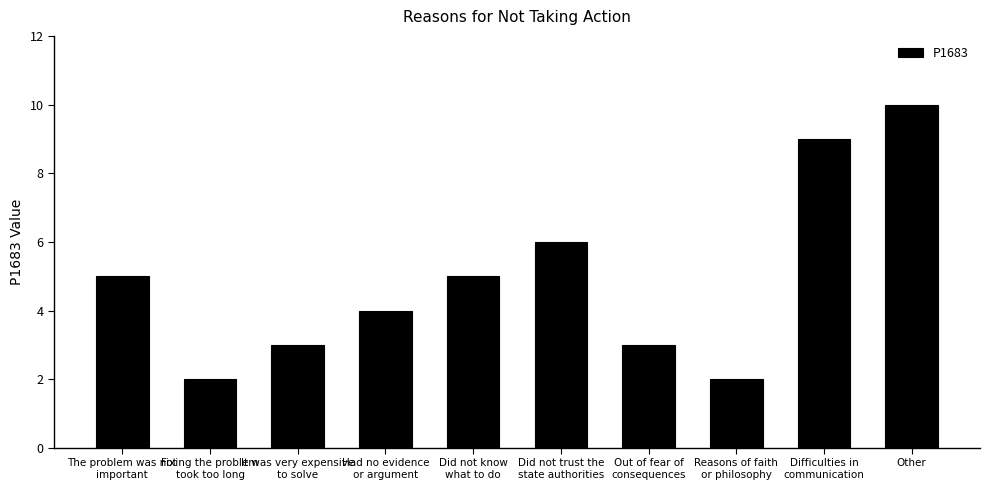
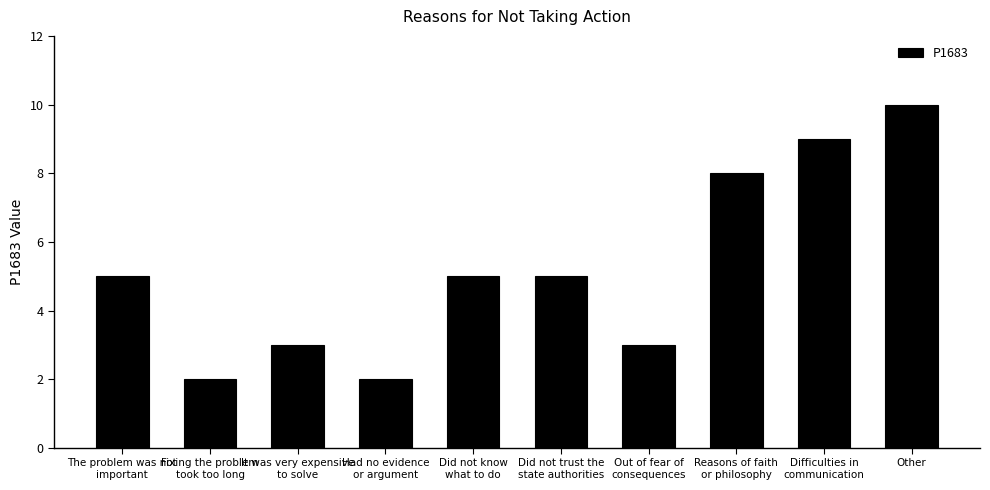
Had no evidence or argument: 4 -> 2
Did not trust the state authorities: 6 -> 5
Reasons of faith or philosophy: 2 -> 8
